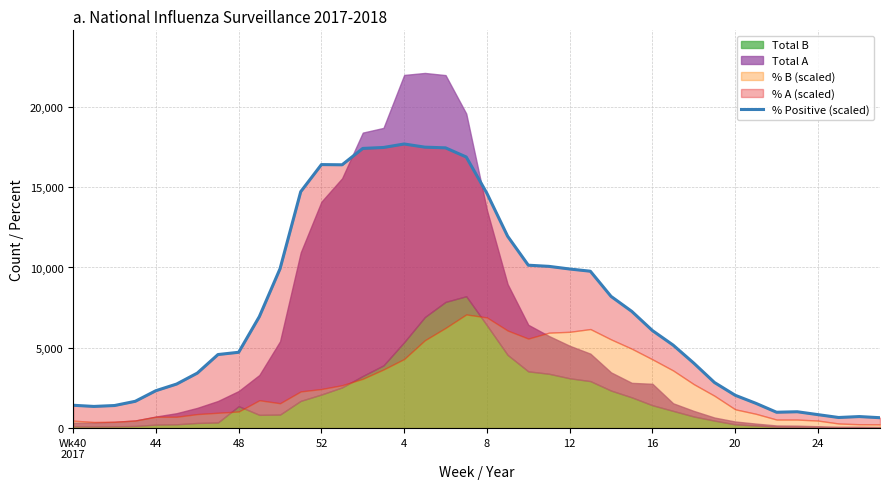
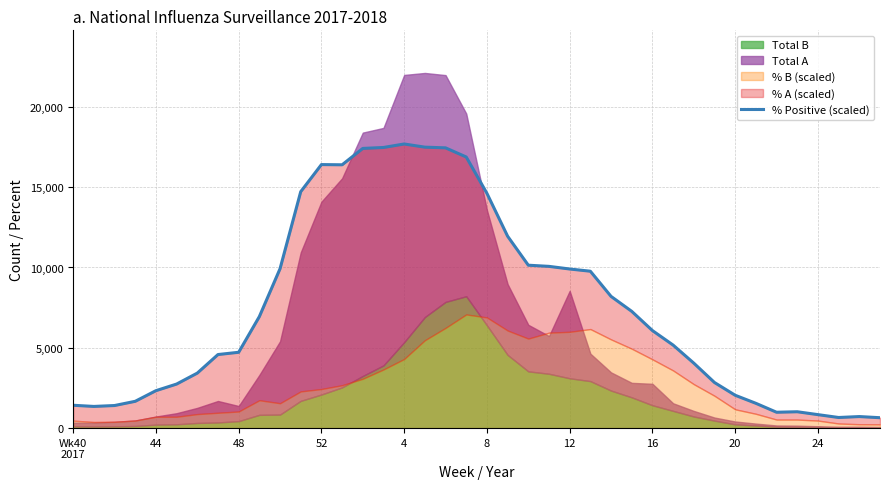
Total B, 48: 1,400 -> 400
Total A, 12: 2,000 -> 5,400
